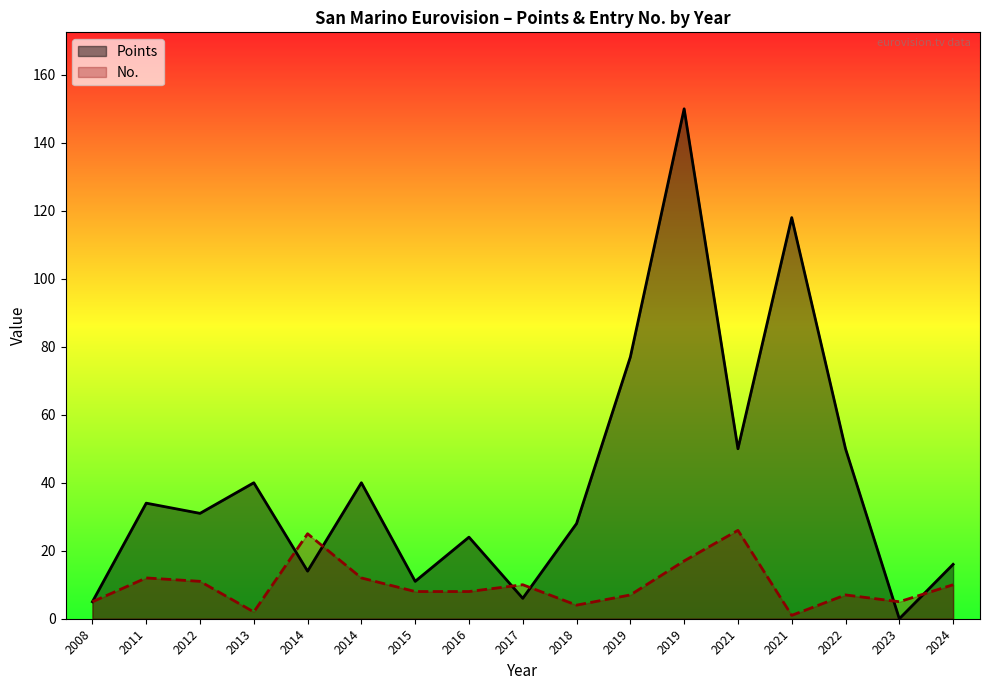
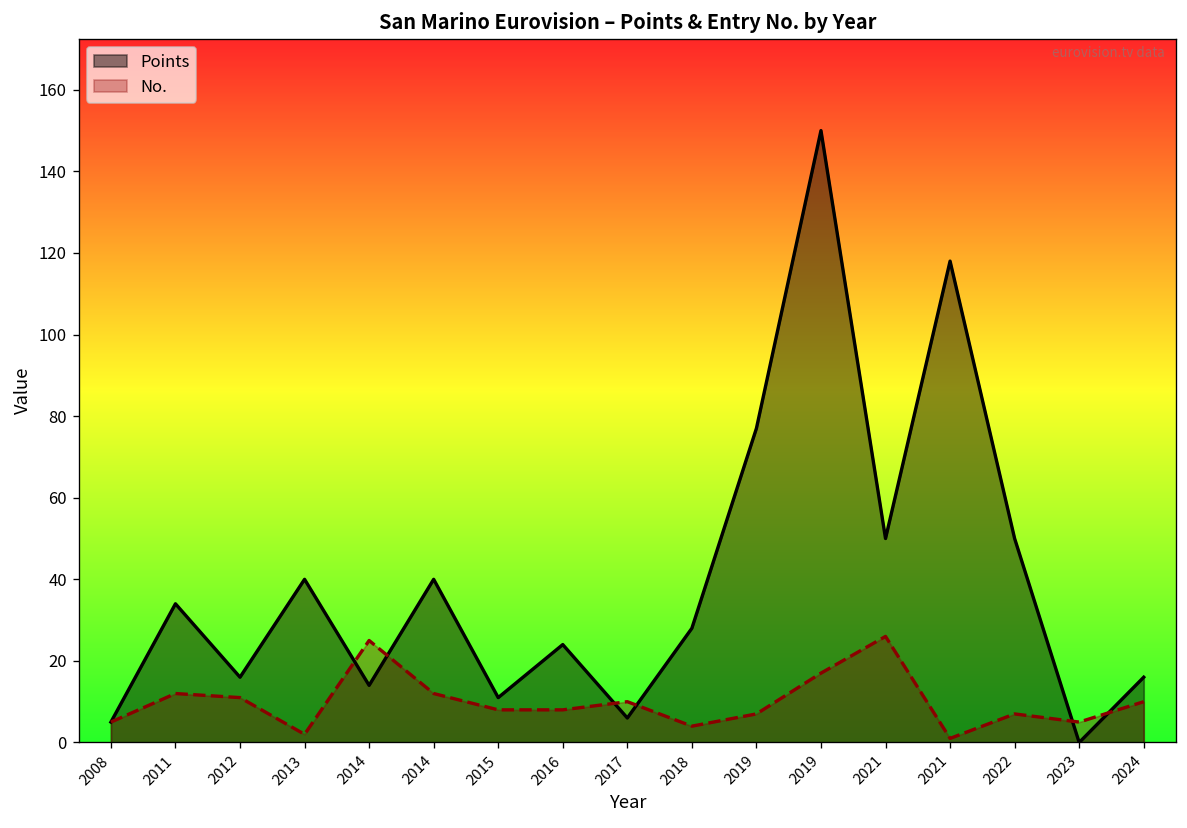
Points, 2012: 31 -> 16
